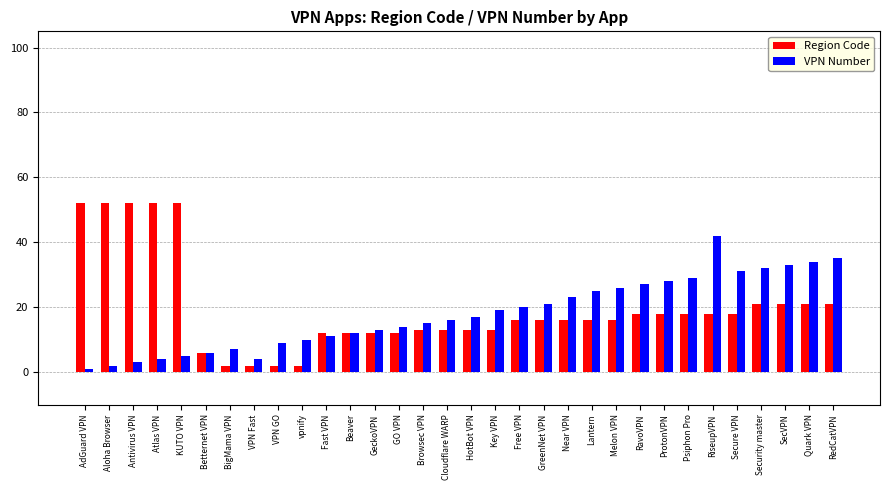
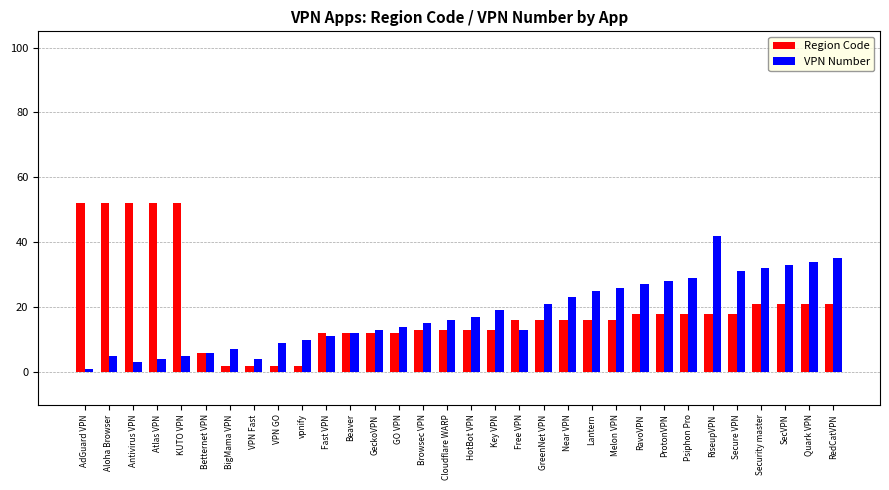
VPN Number, Aloha Browser: 2 -> 5
VPN Number, Free VPN: 20 -> 13
